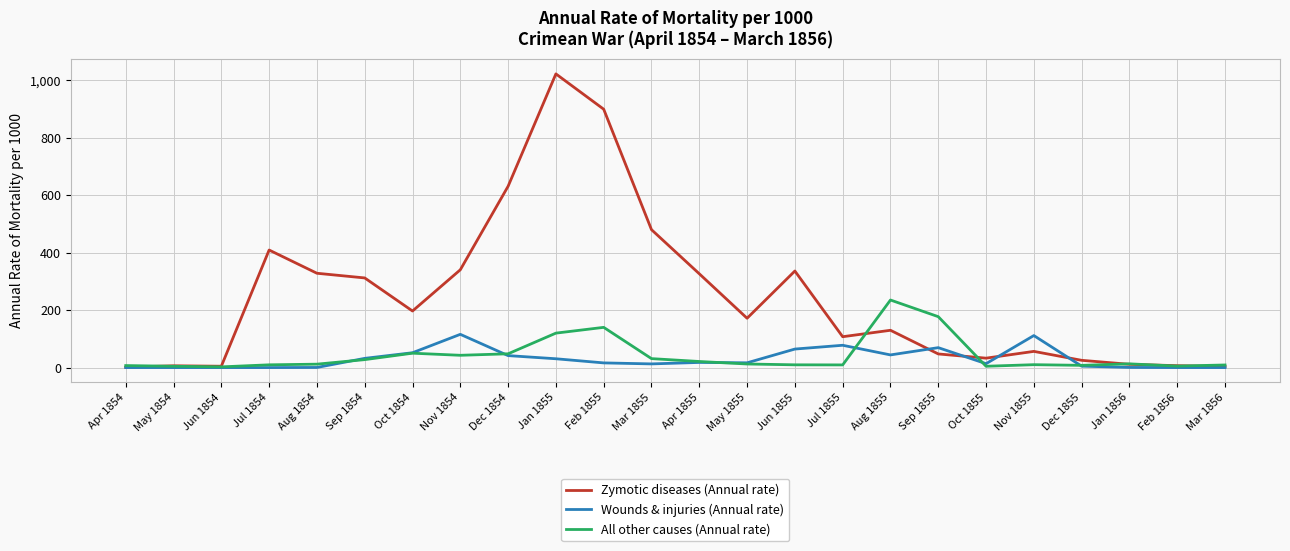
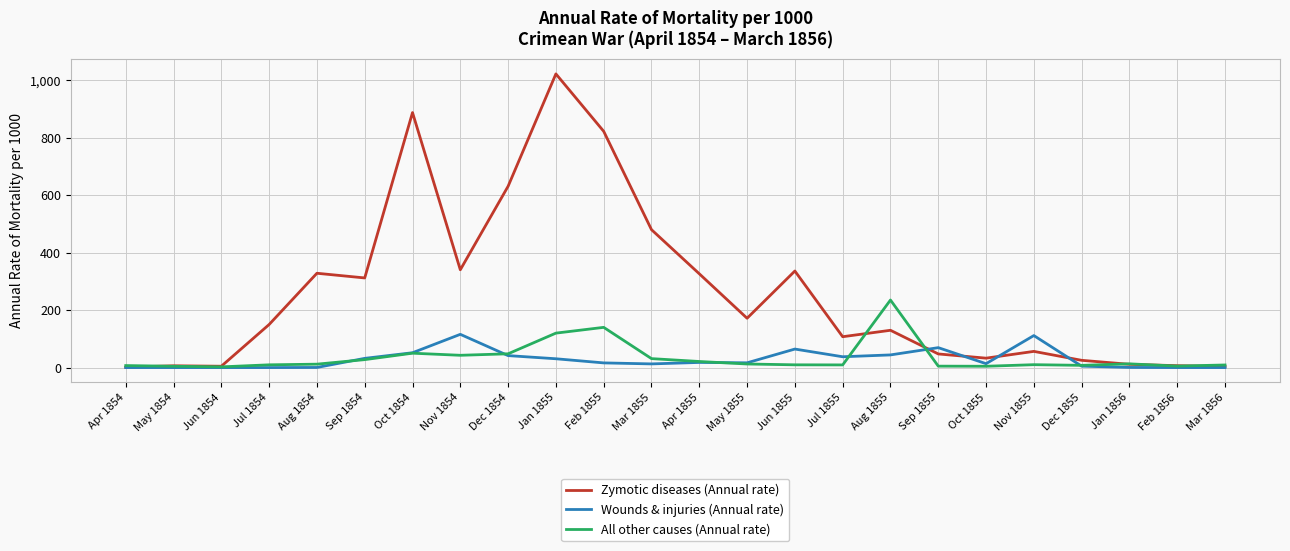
Zymotic diseases (Annual rate), Jul 1854: 410 -> 150
Zymotic diseases (Annual rate), Oct 1854: 200 -> 890
Zymotic diseases (Annual rate), Feb 1855: 900 -> 820
Wounds & injuries (Annual rate), Jul 1855: 80 -> 40
All other causes (Annual rate), Sep 1855: 180 -> 10
